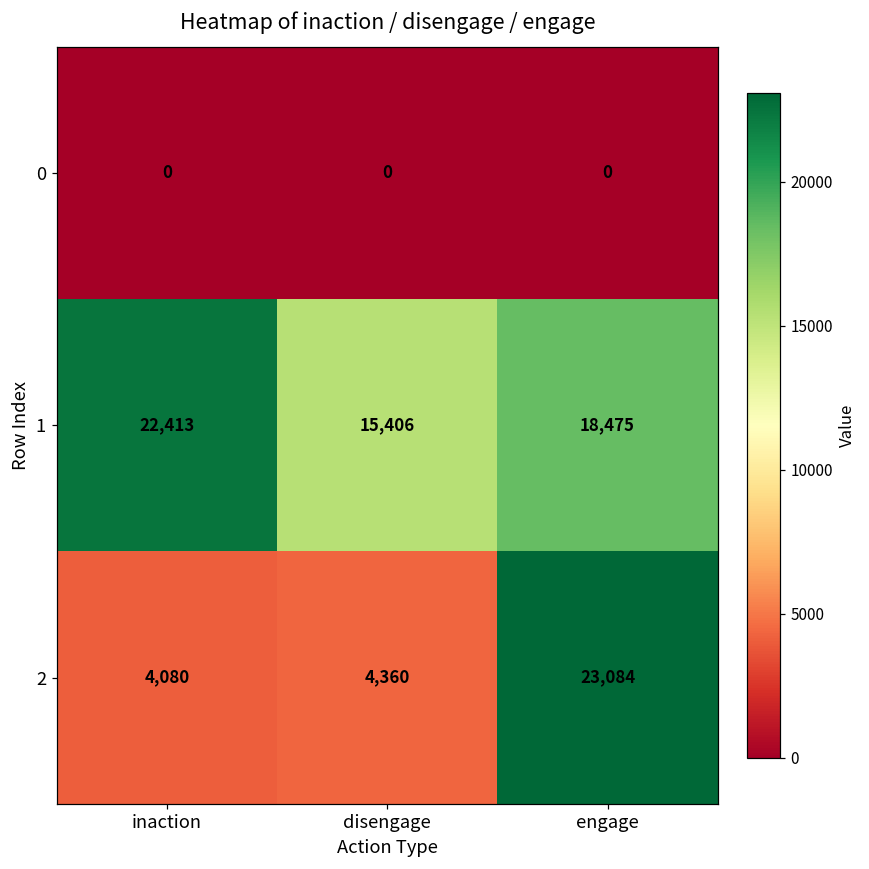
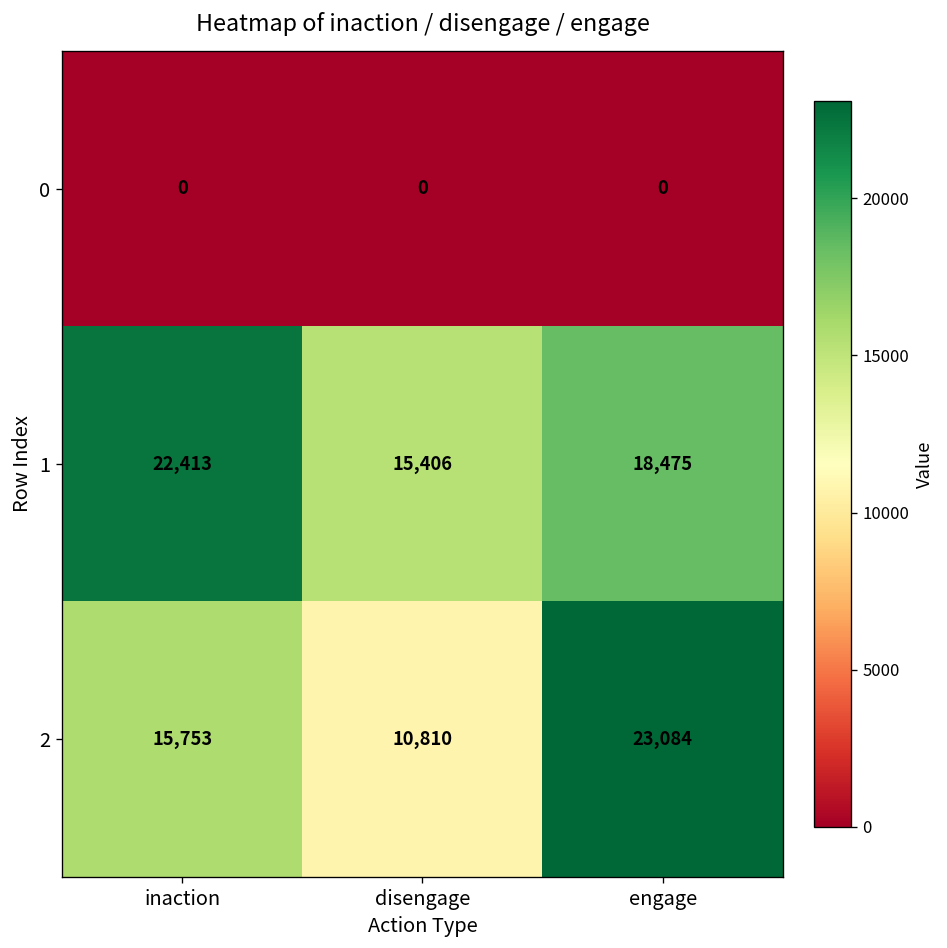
2, inaction: 4,080 -> 15,753
2, disengage: 4,360 -> 10,810
